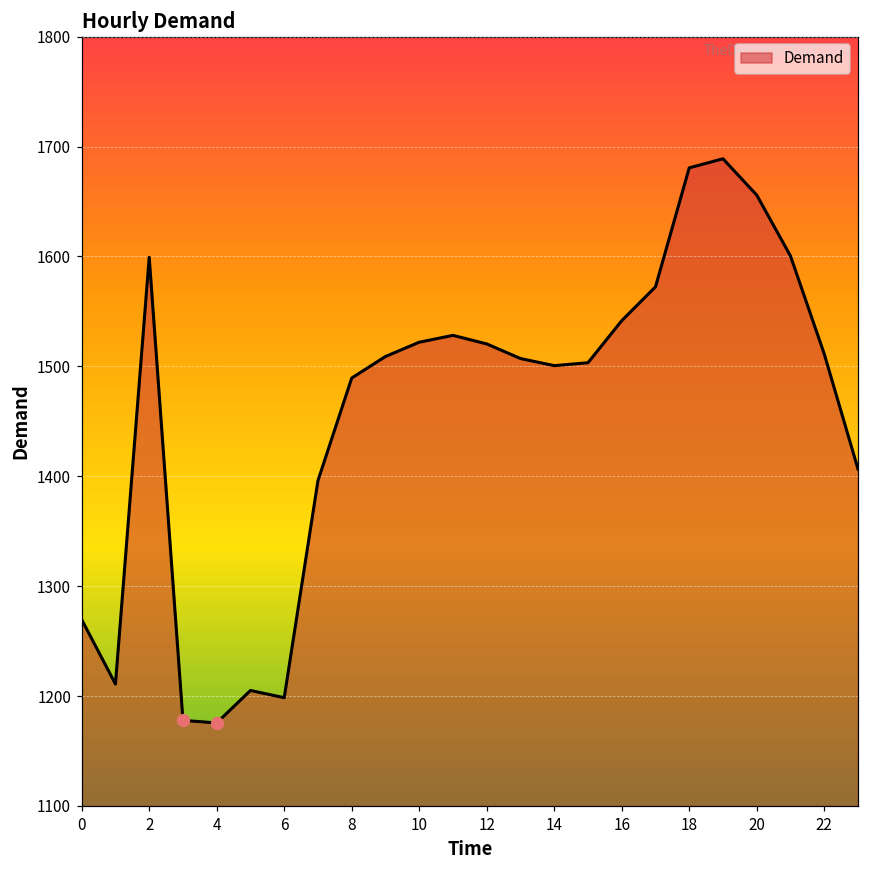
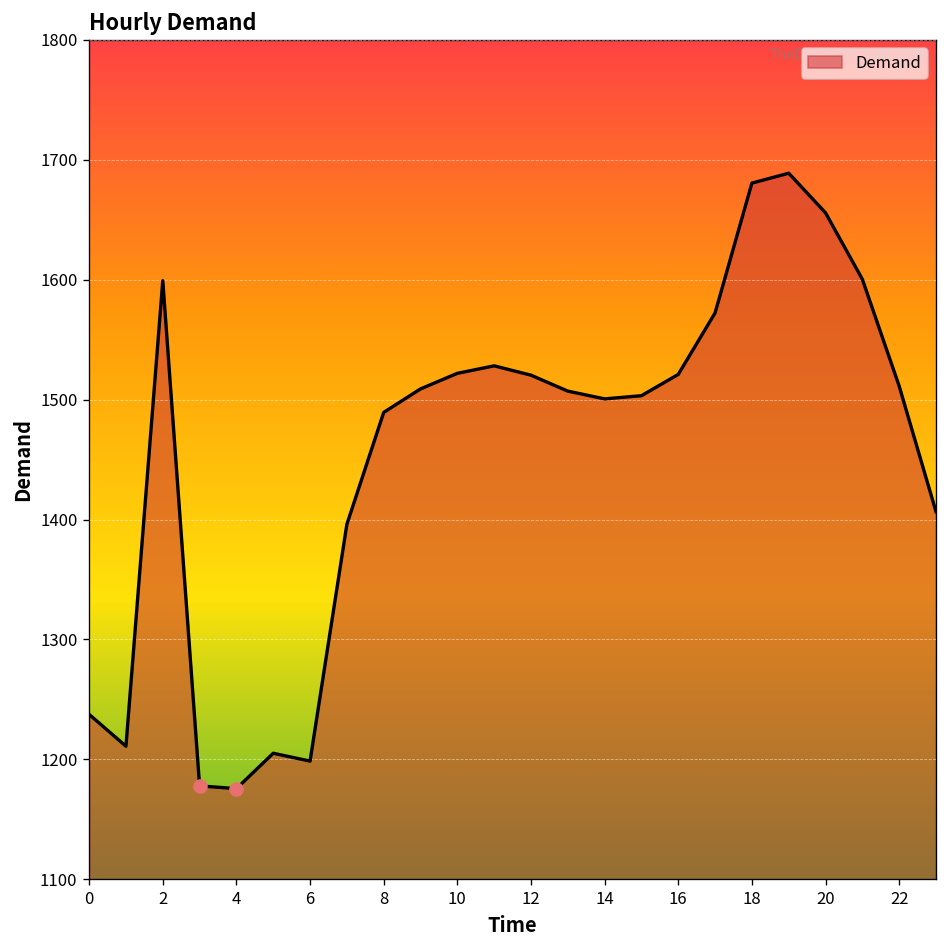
Demand, 0: 1270 -> 1240
Demand, 16: 1540 -> 1520
